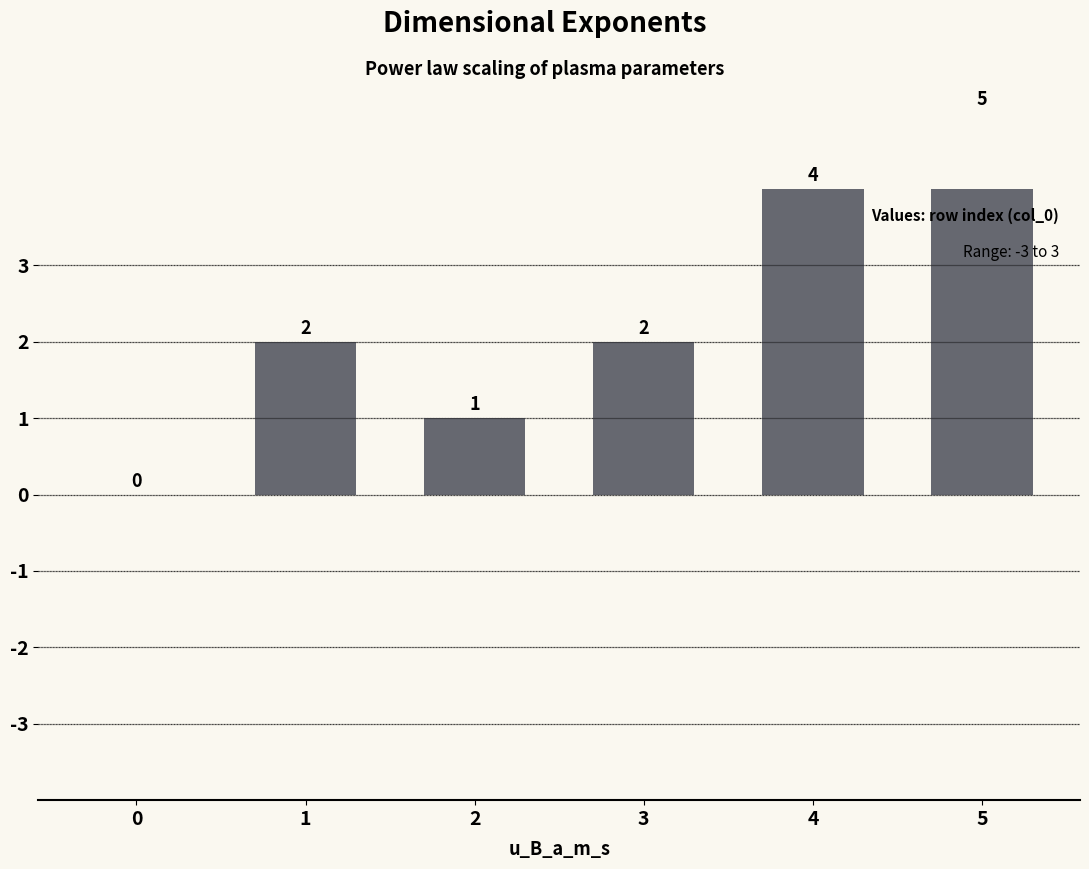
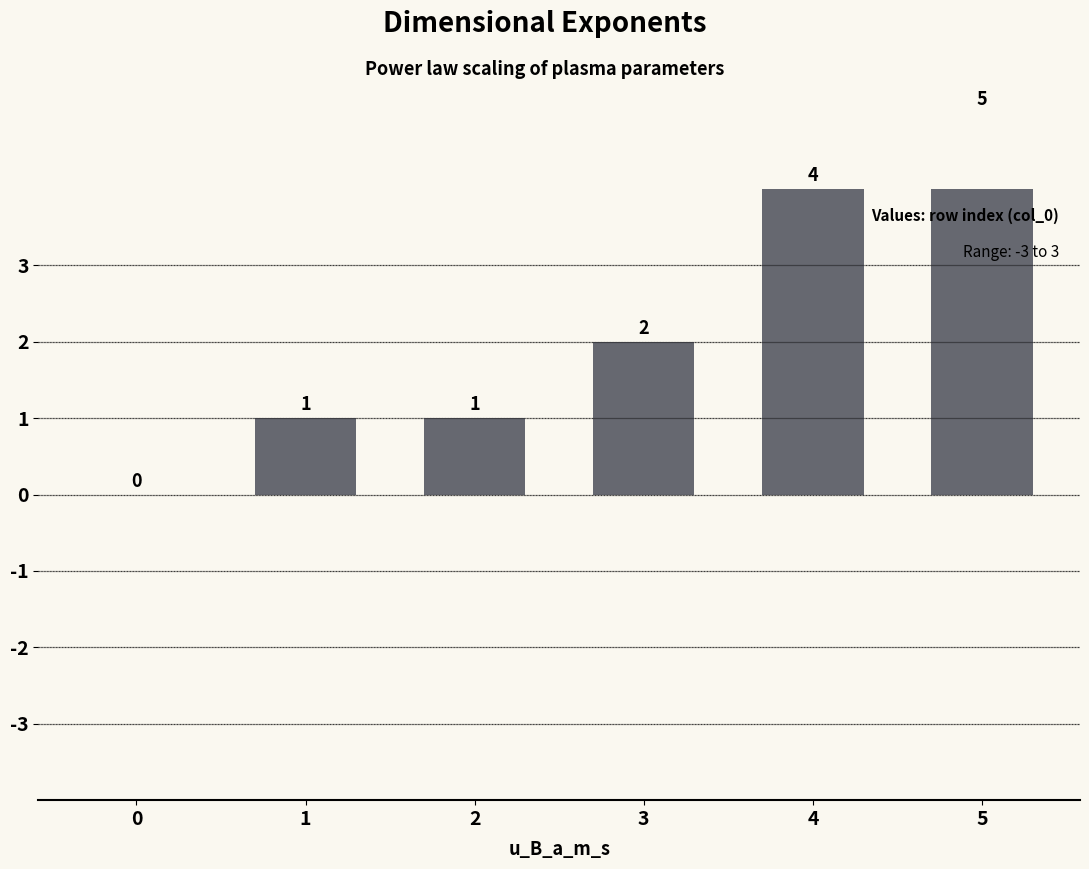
1: 2 -> 1
